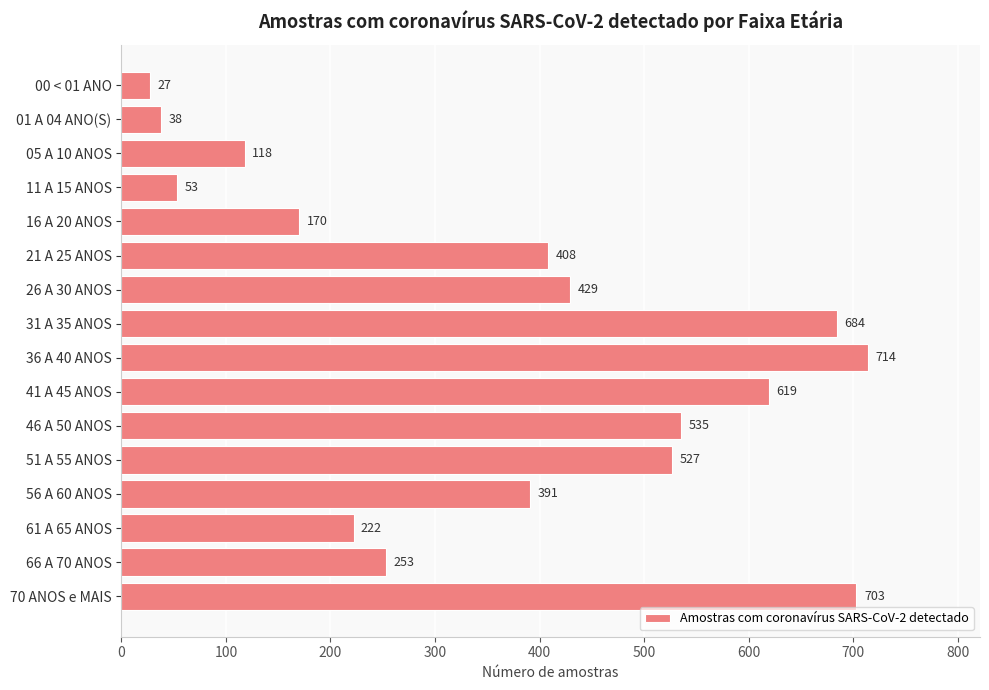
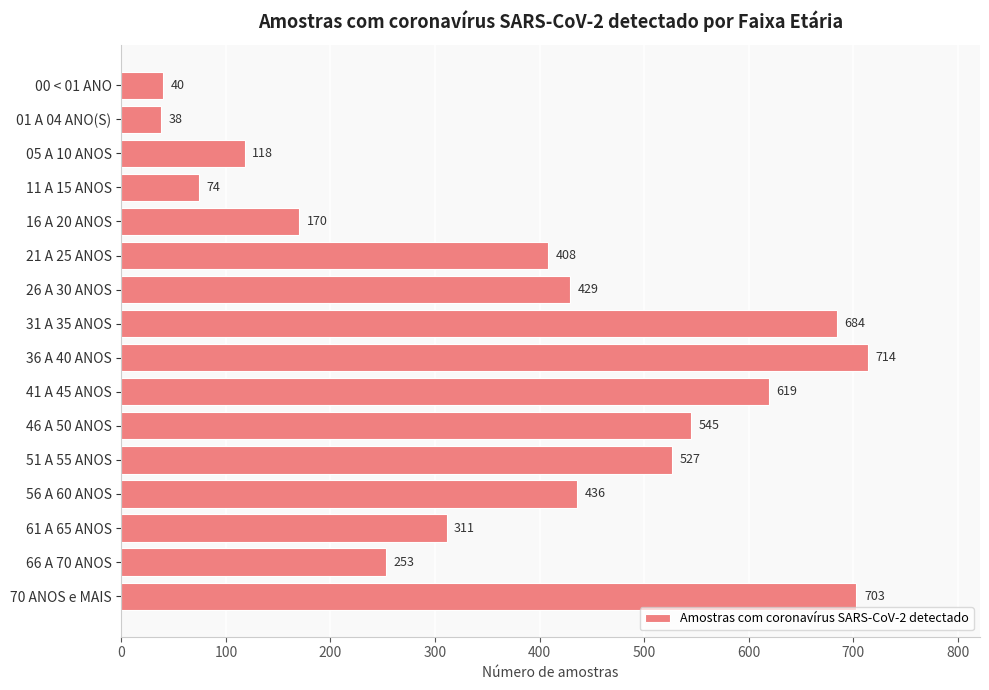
00 < 01 ANO: 27 -> 40
11 A 15 ANOS: 53 -> 74
46 A 50 ANOS: 535 -> 545
56 A 60 ANOS: 391 -> 436
61 A 65 ANOS: 222 -> 311
